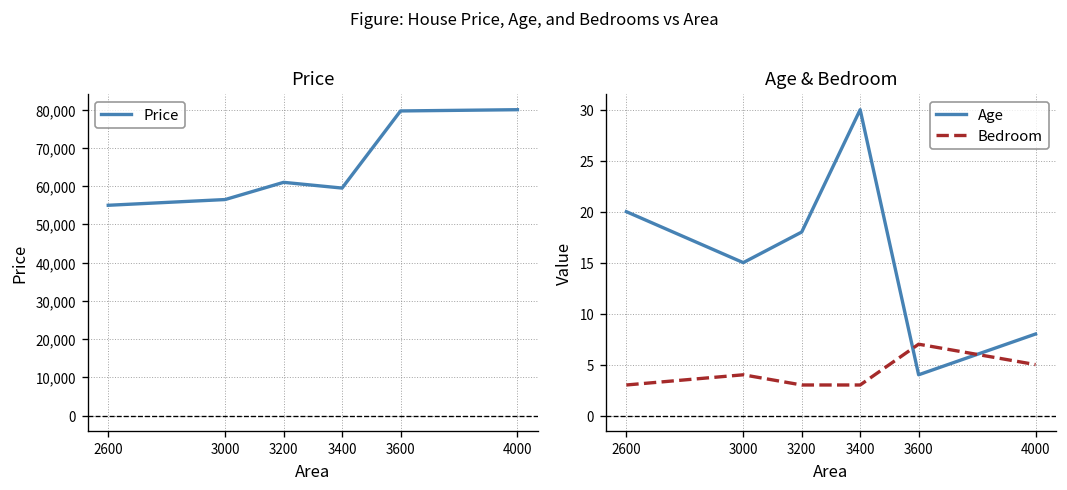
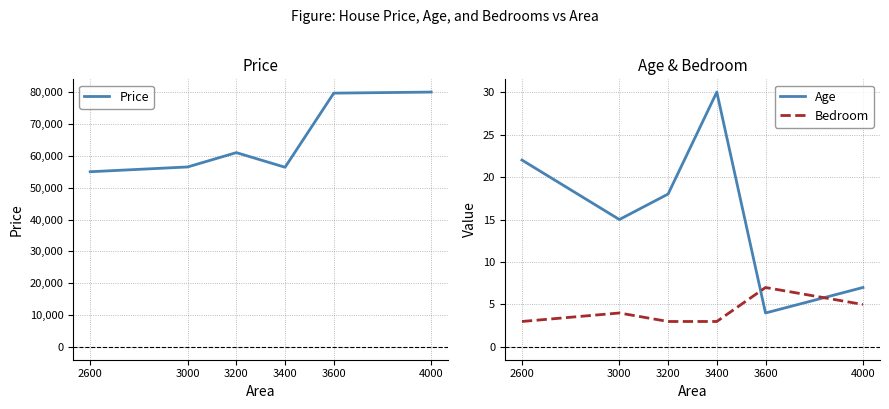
Price, 3400: 60,000 -> 56,000
Age & Bedroom, Age, 2600: 20 -> 22
Age & Bedroom, Age, 4000: 8 -> 7
